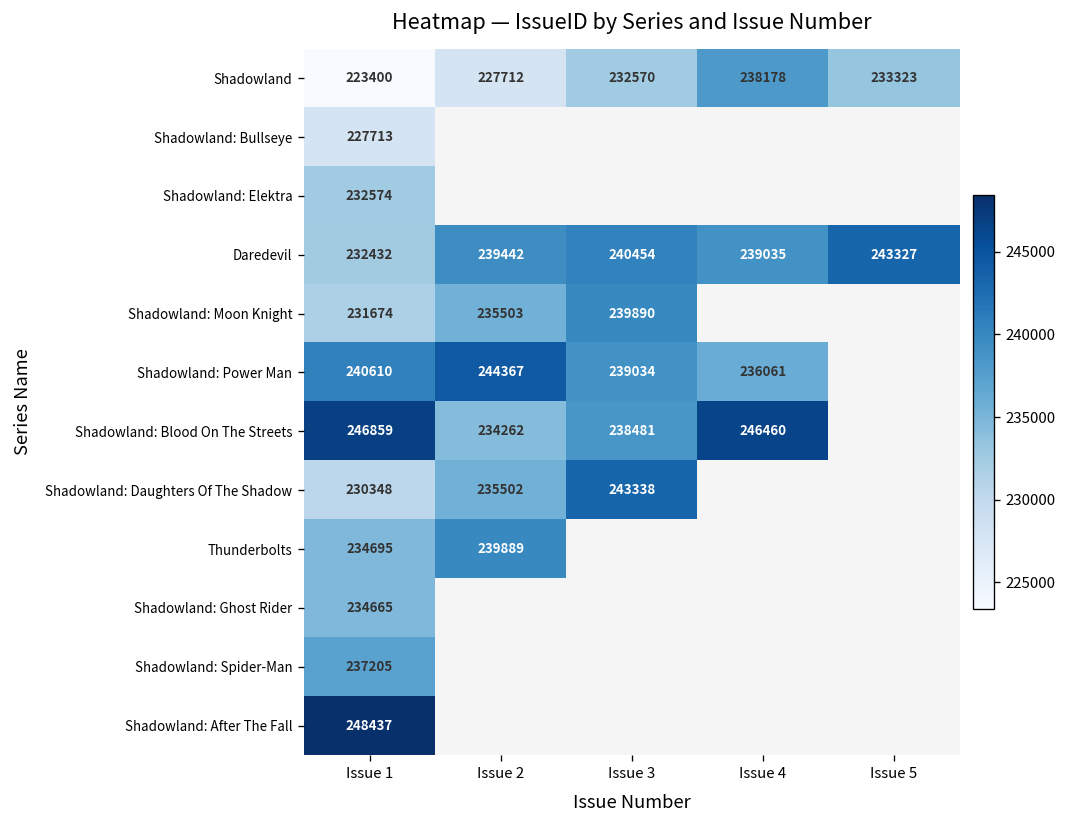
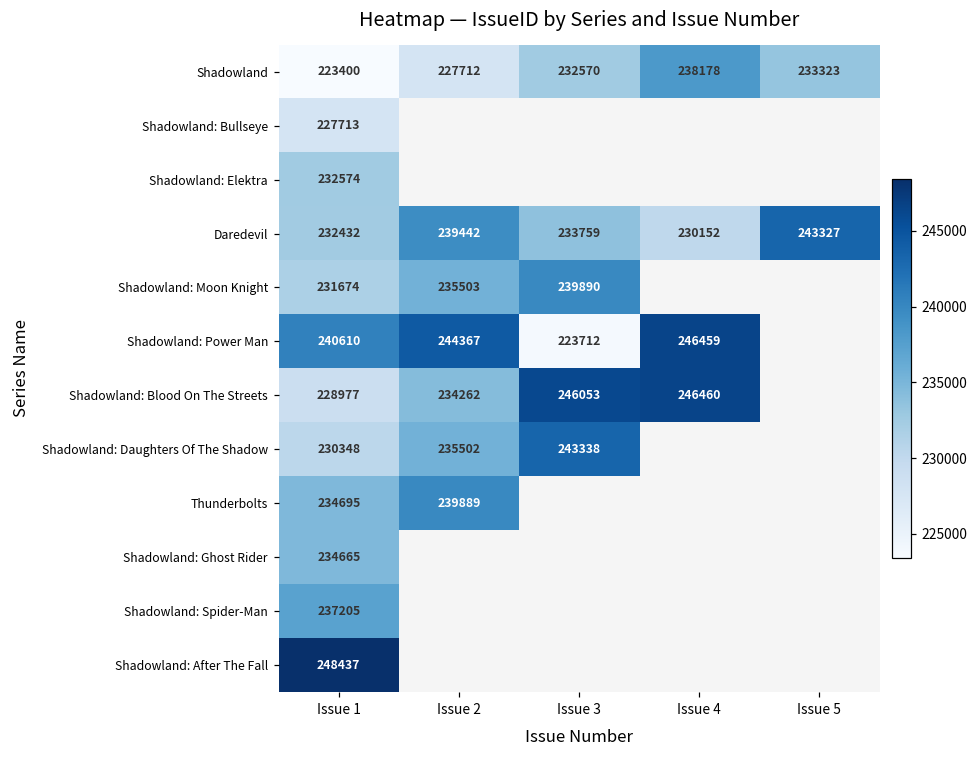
Daredevil, Issue 3: 240454 -> 233759
Daredevil, Issue 4: 239035 -> 230152
Shadowland: Power Man, Issue 3: 239034 -> 223712
Shadowland: Power Man, Issue 4: 236061 -> 246459
Shadowland: Blood On The Streets, Issue 1: 246859 -> 228977
Shadowland: Blood On The Streets, Issue 3: 238481 -> 246053
